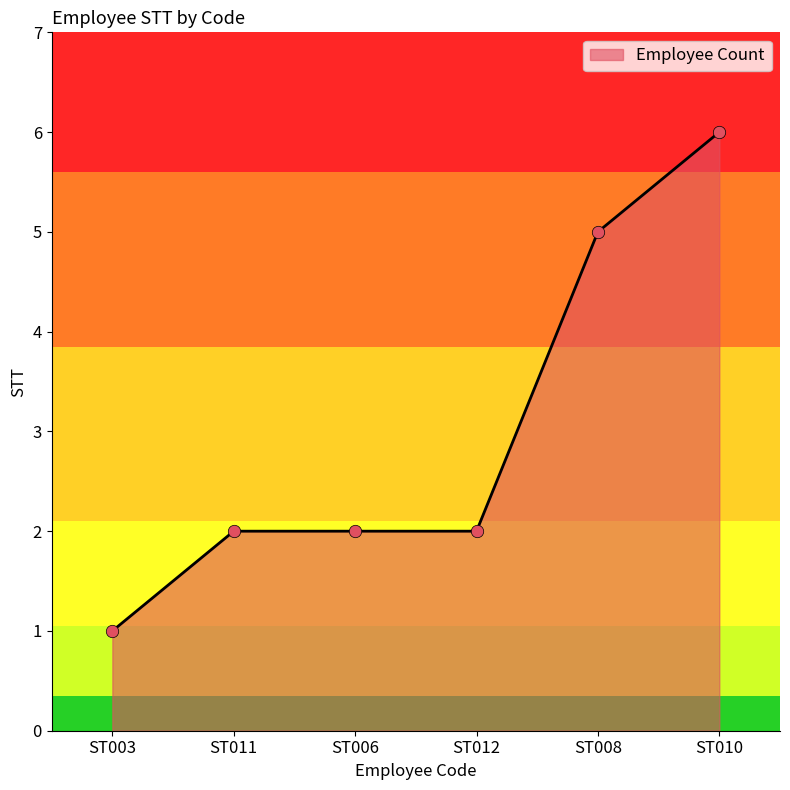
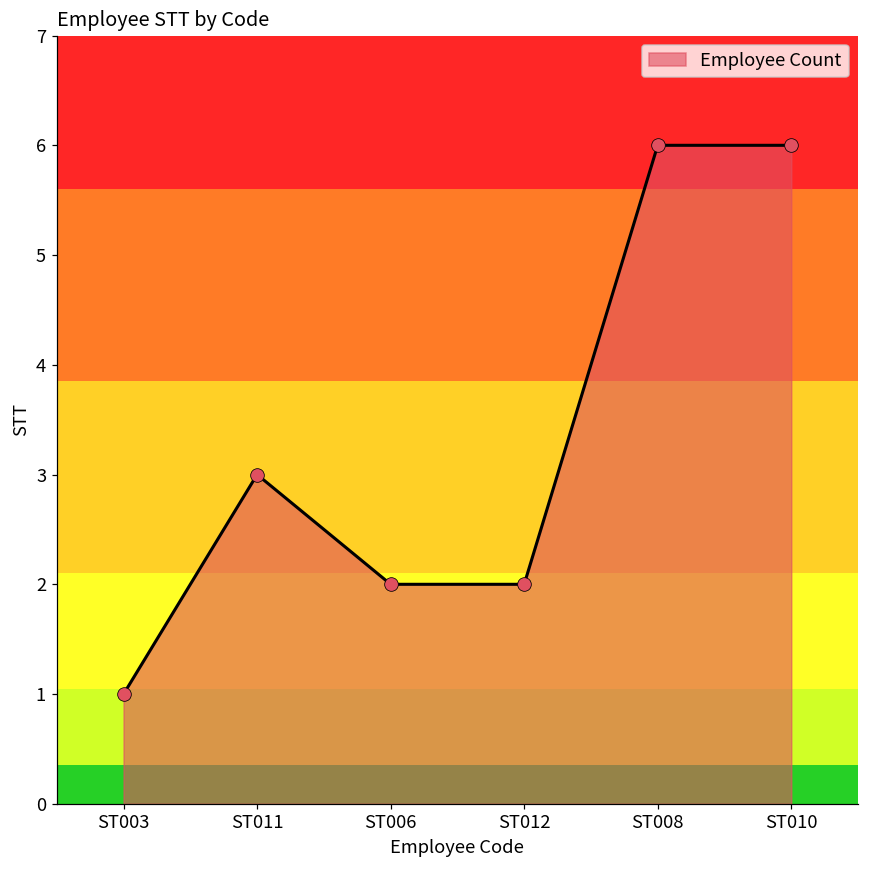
ST011: 2 -> 3
ST008: 5 -> 6
